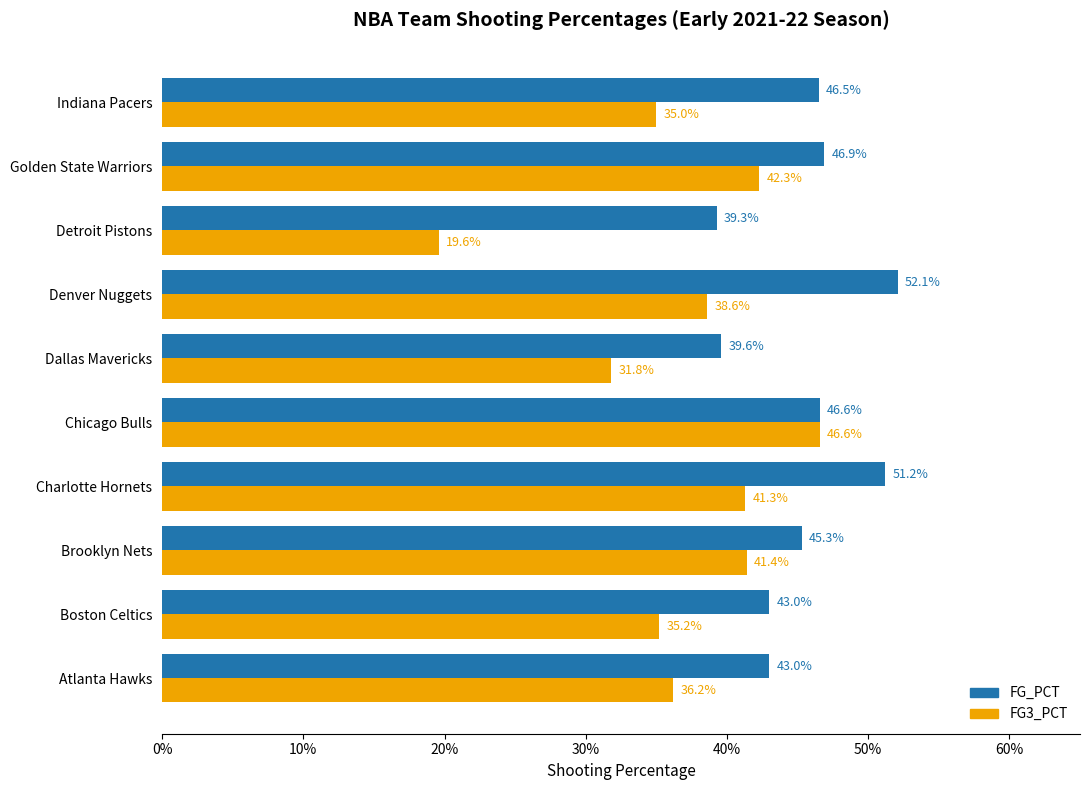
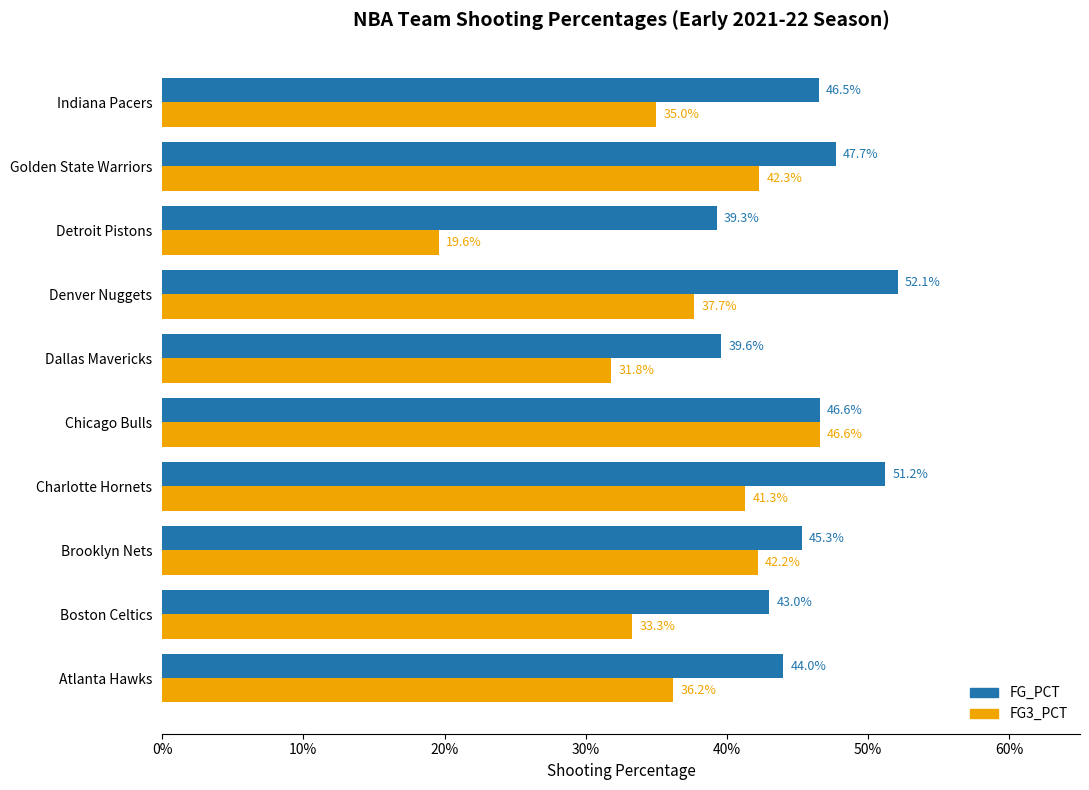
FG_PCT, Golden State Warriors: 46.9% -> 47.7%
FG3_PCT, Denver Nuggets: 38.6% -> 37.7%
FG3_PCT, Brooklyn Nets: 41.4% -> 42.2%
FG3_PCT, Boston Celtics: 35.2% -> 33.3%
FG_PCT, Atlanta Hawks: 43.0% -> 44.0%
